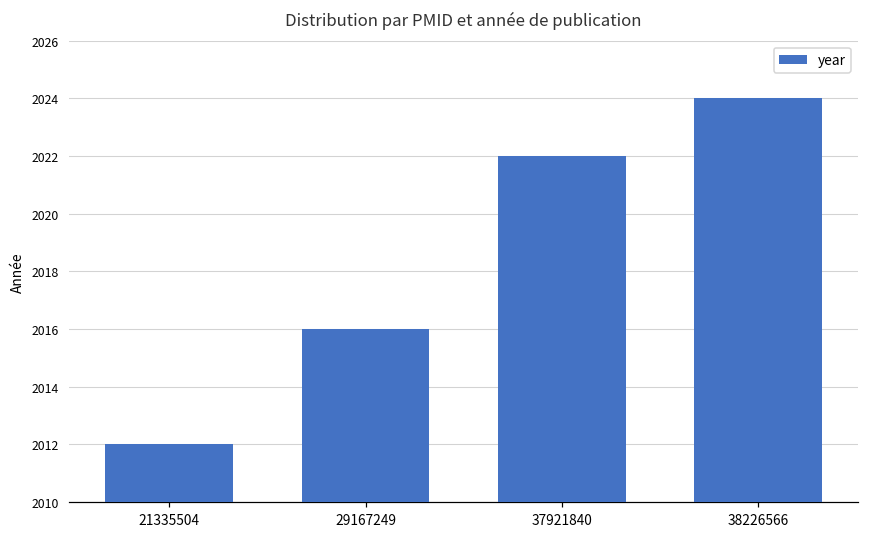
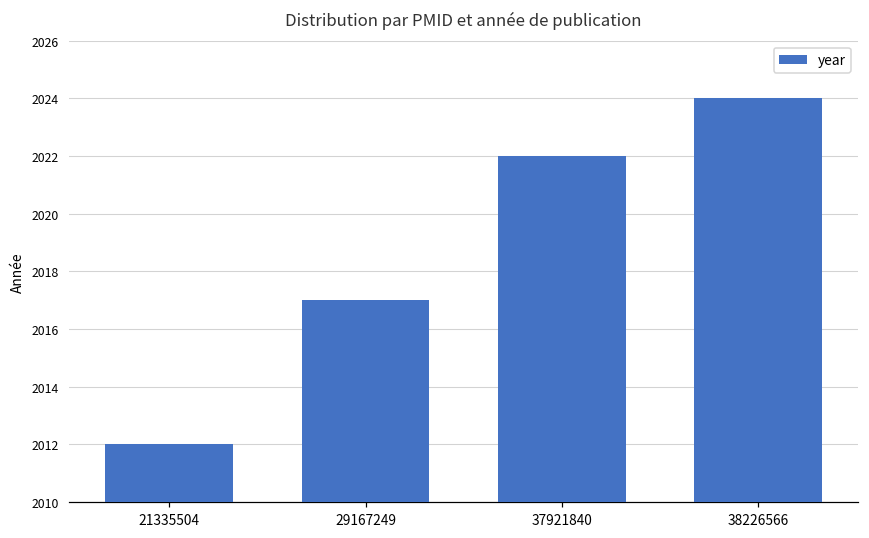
29167249: 2016 -> 2017
